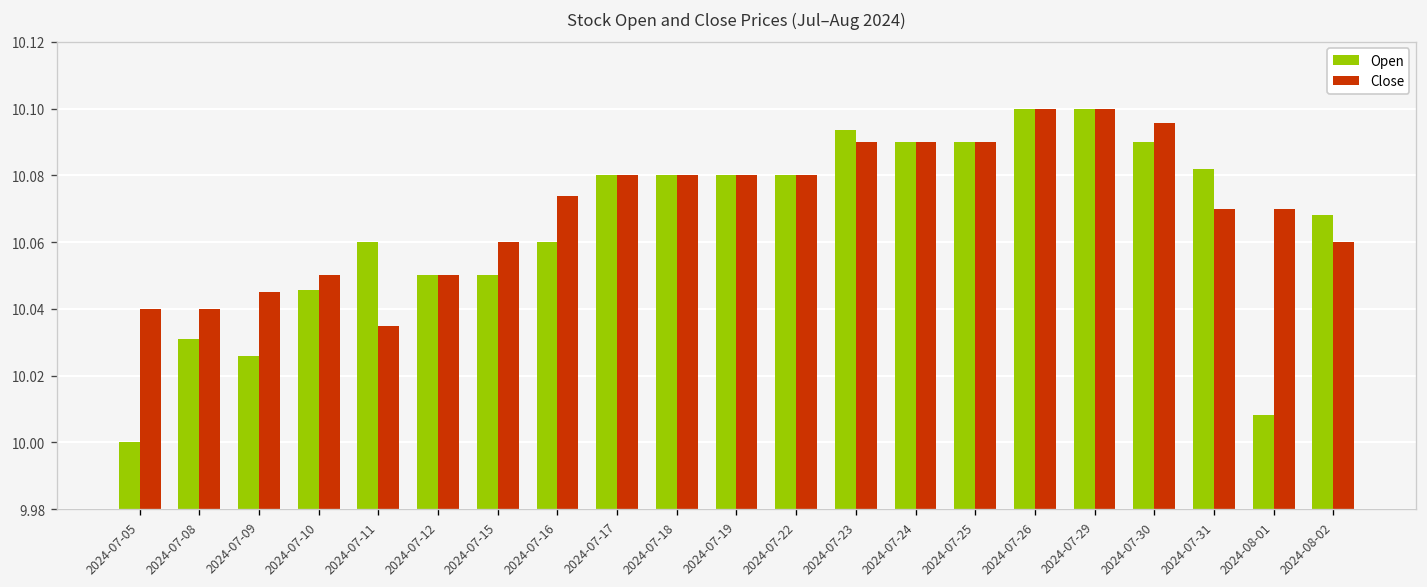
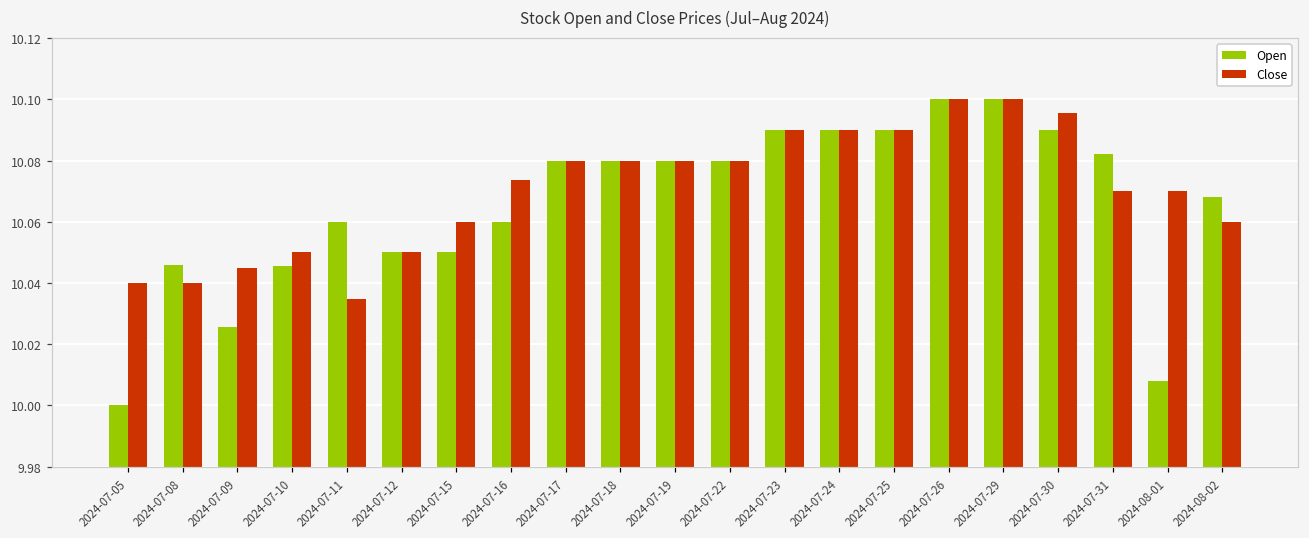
Open, 2024-07-08: 10.031 -> 10.046
Open, 2024-07-23: 10.094 -> 10.090
